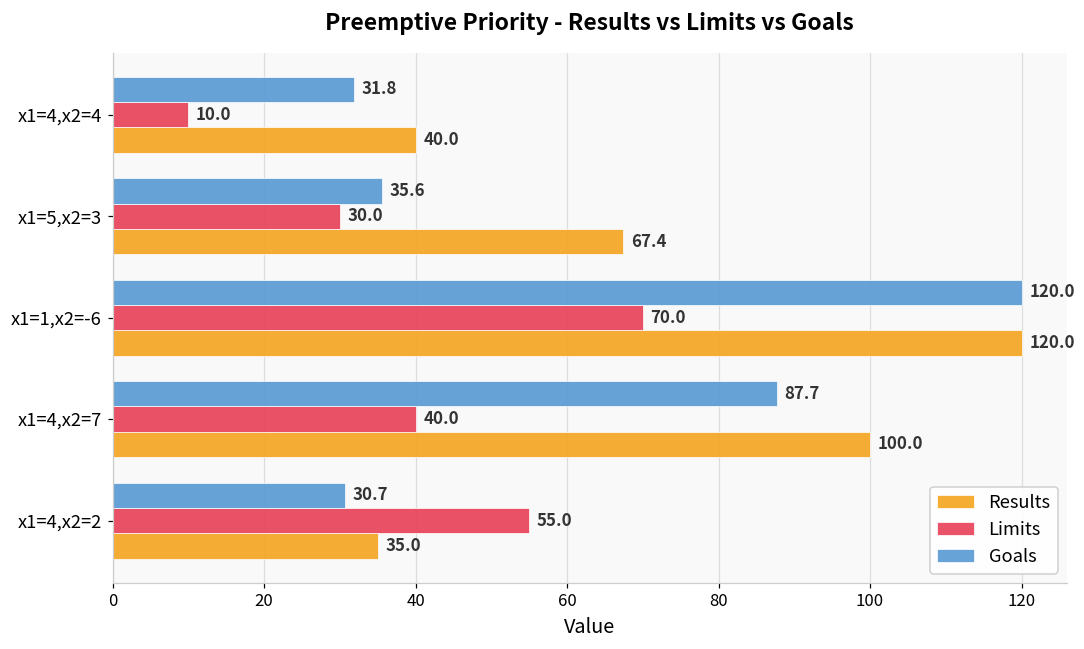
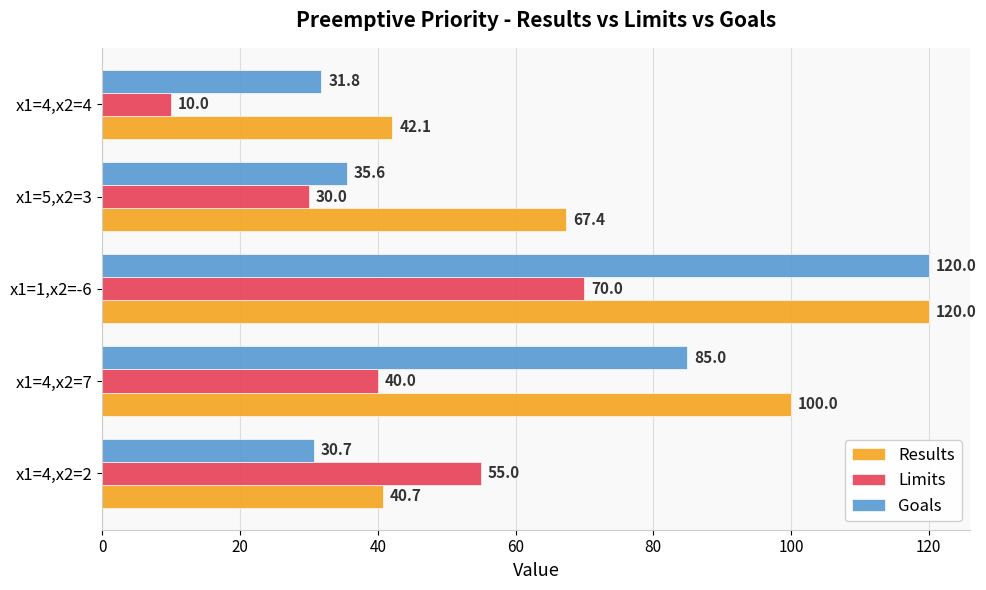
Results, x1=4,x2=4: 40.0 -> 42.1
Goals, x1=4,x2=7: 87.7 -> 85.0
Results, x1=4,x2=2: 35.0 -> 40.7
